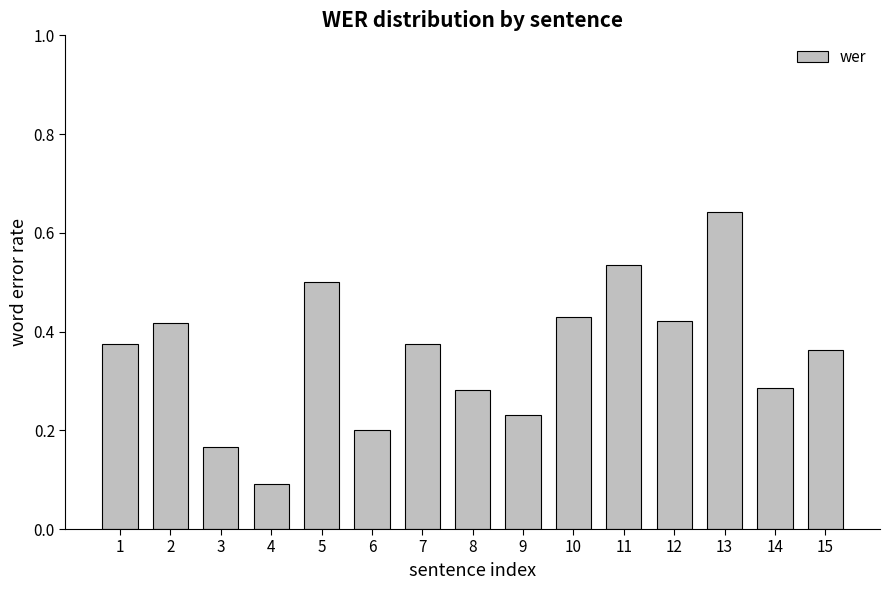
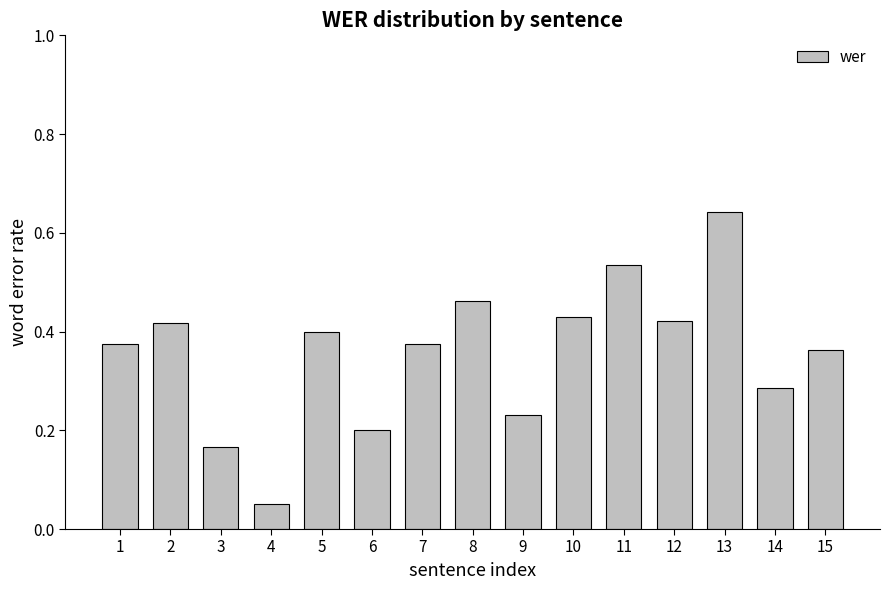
4: 0.09 -> 0.05
5: 0.5 -> 0.4
8: 0.28 -> 0.46
